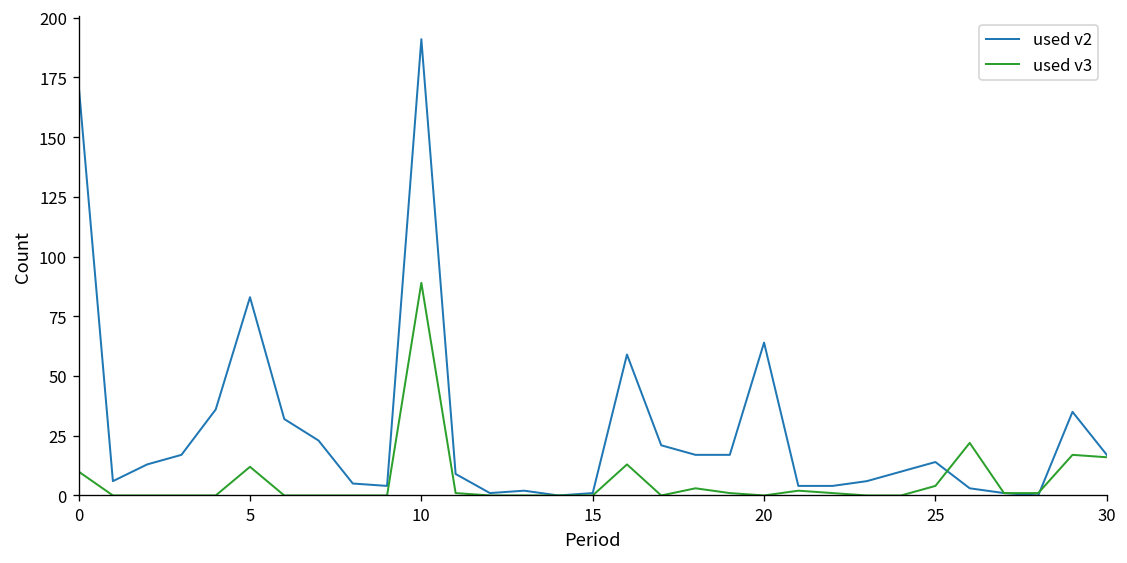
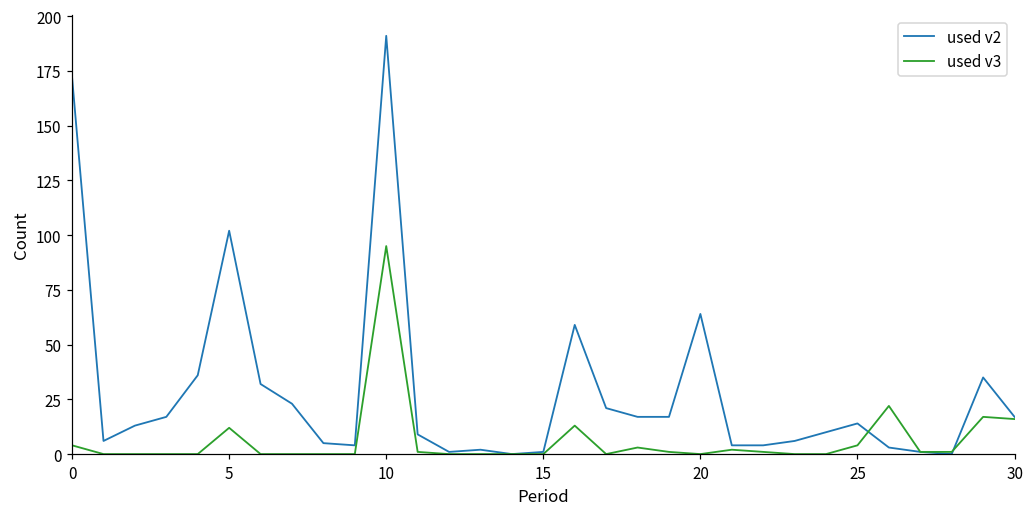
used v3, 0: 10 -> 4
used v2, 5: 83 -> 102
used v3, 10: 89 -> 95
